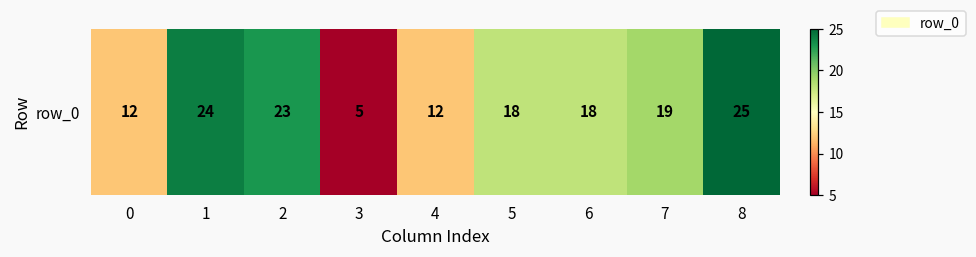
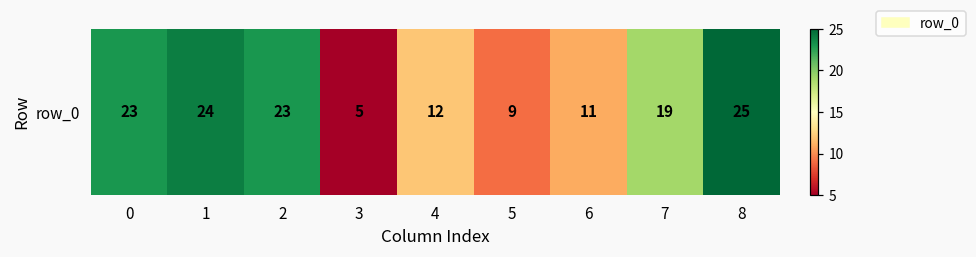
row_0, 0: 12 -> 23
row_0, 5: 18 -> 9
row_0, 6: 18 -> 11
